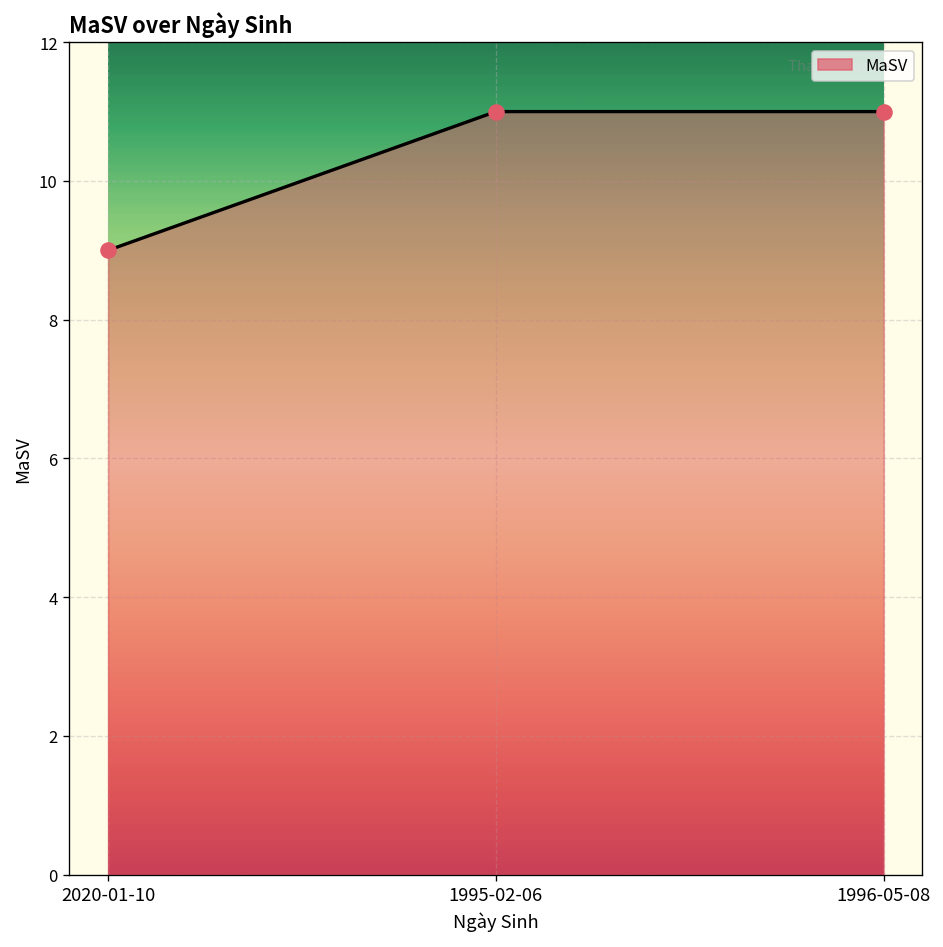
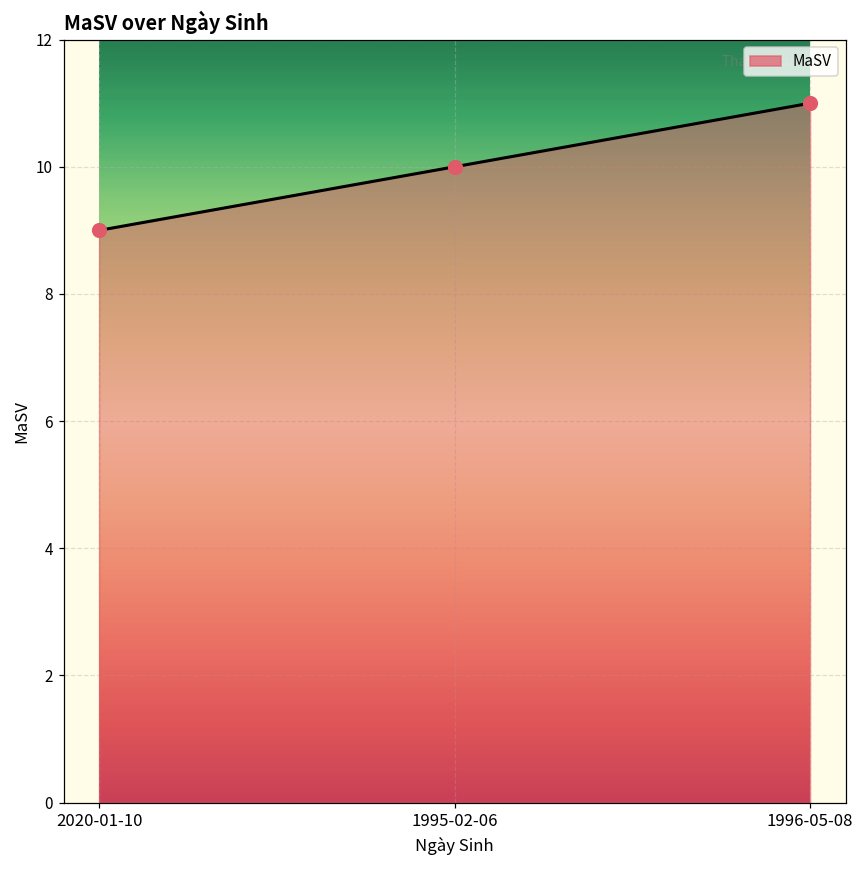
1995-02-06: 11 -> 10
